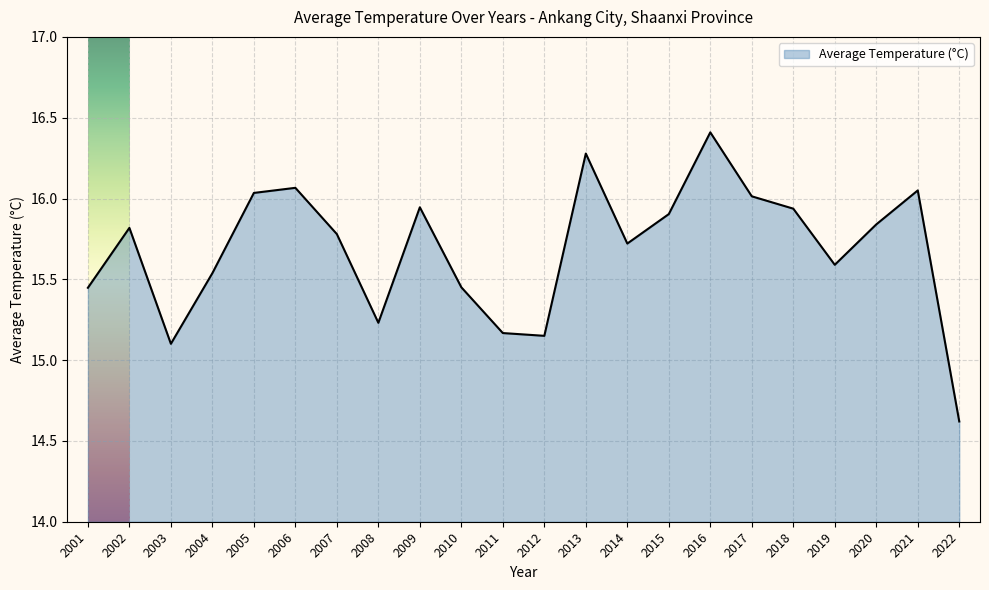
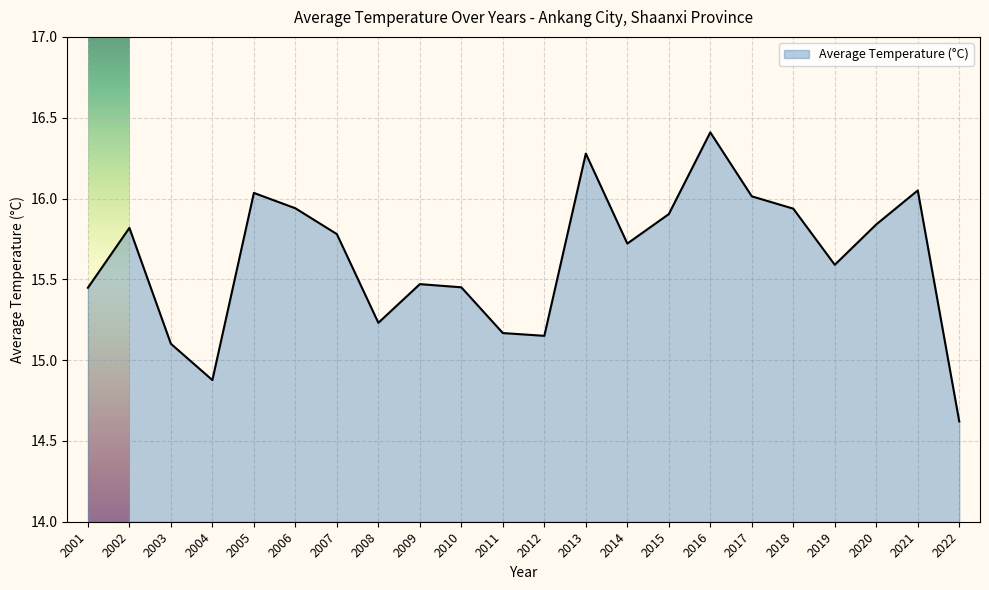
2004: 15.54 -> 14.88
2006: 16.07 -> 15.94
2009: 15.95 -> 15.47
